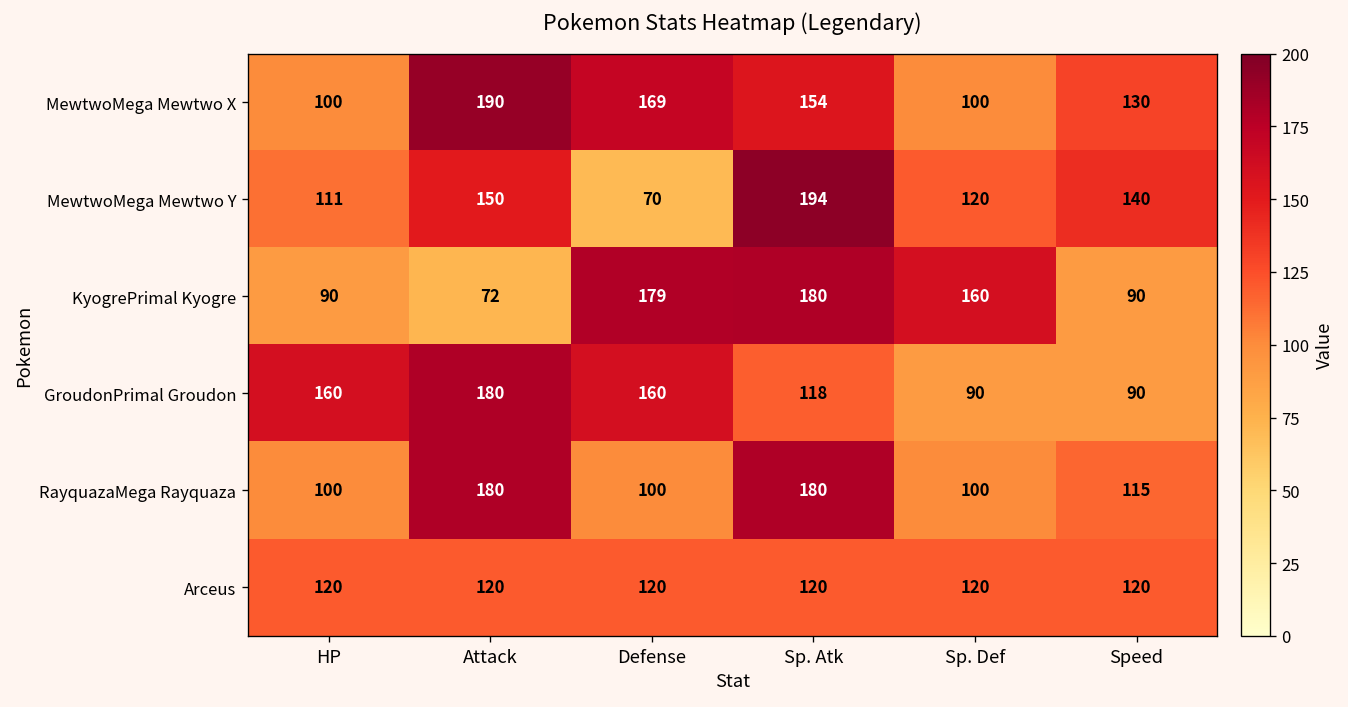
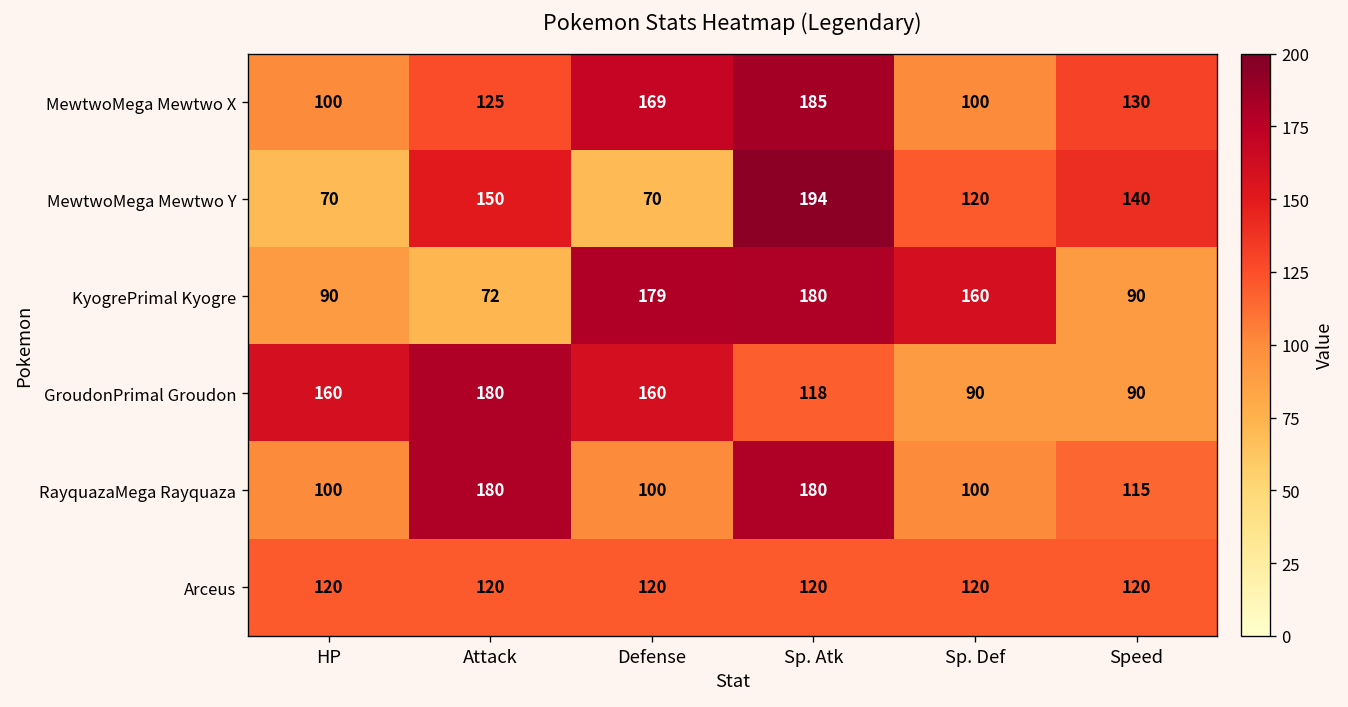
MewtwoMega Mewtwo X, Attack: 190 -> 125
MewtwoMega Mewtwo X, Sp. Atk: 154 -> 185
MewtwoMega Mewtwo Y, HP: 111 -> 70
